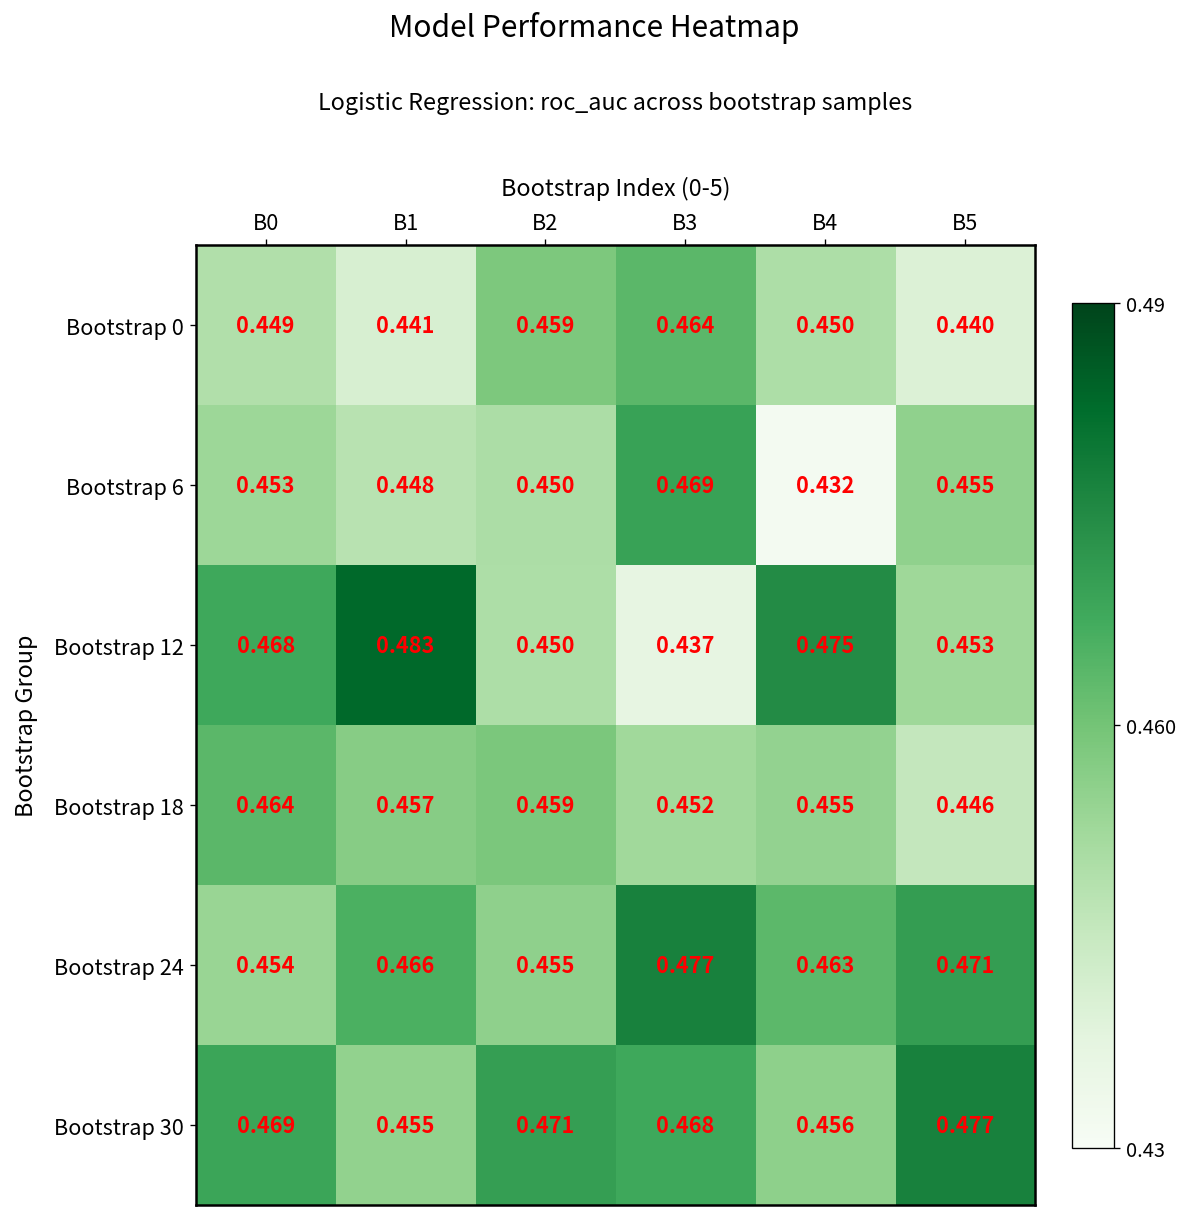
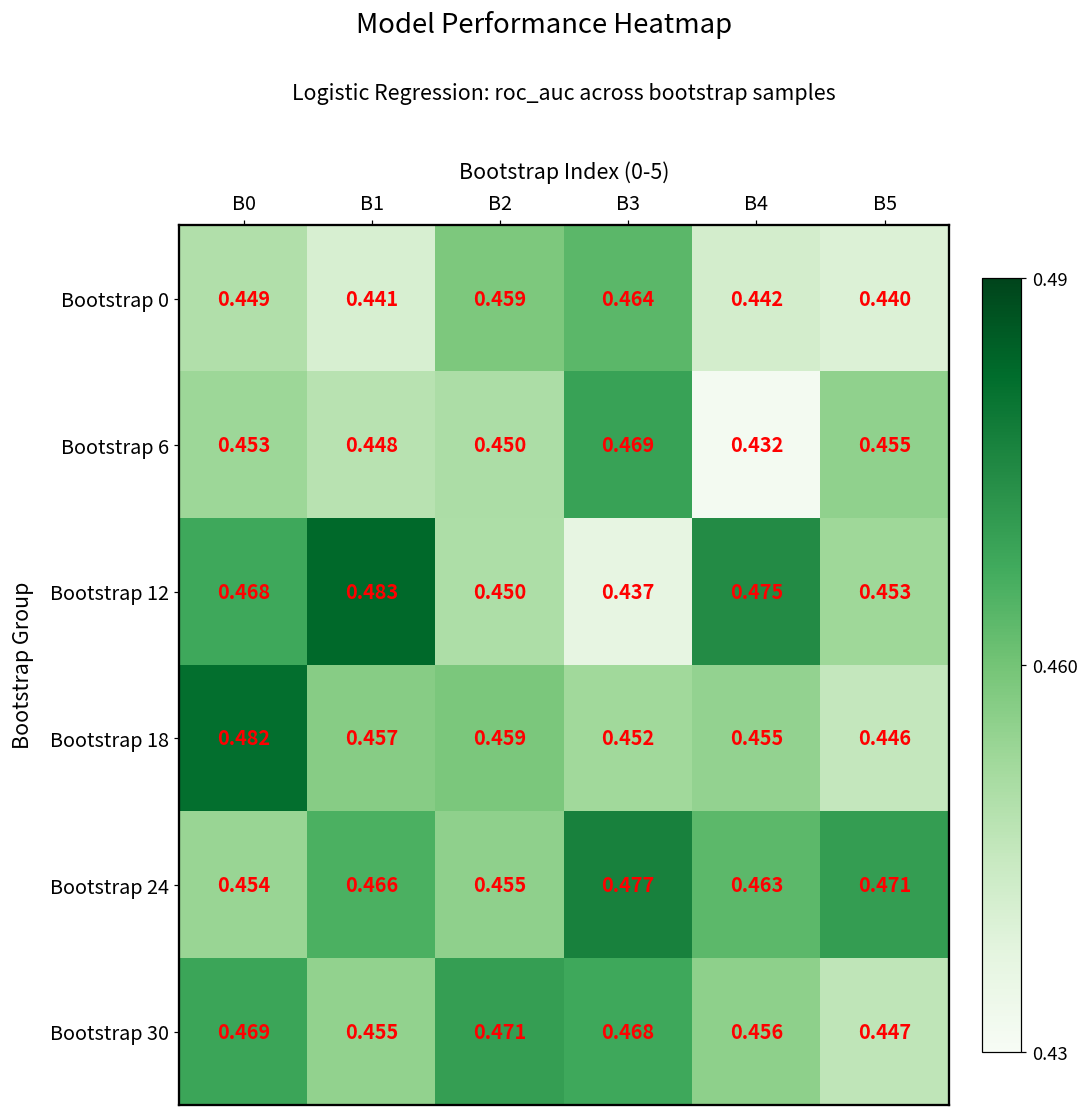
Bootstrap 0, B4: 0.450 -> 0.442
Bootstrap 18, B0: 0.464 -> 0.482
Bootstrap 30, B5: 0.477 -> 0.447
